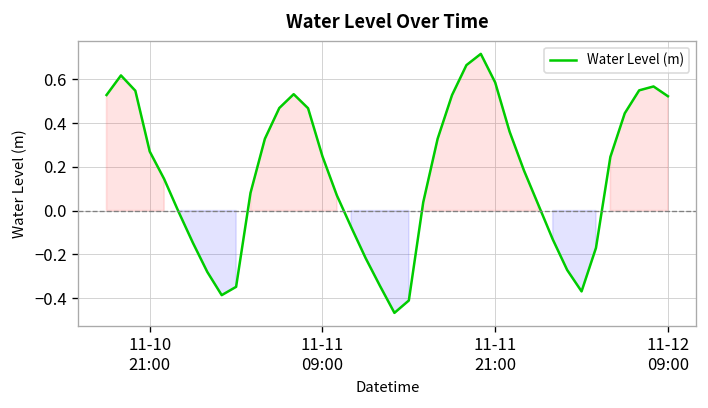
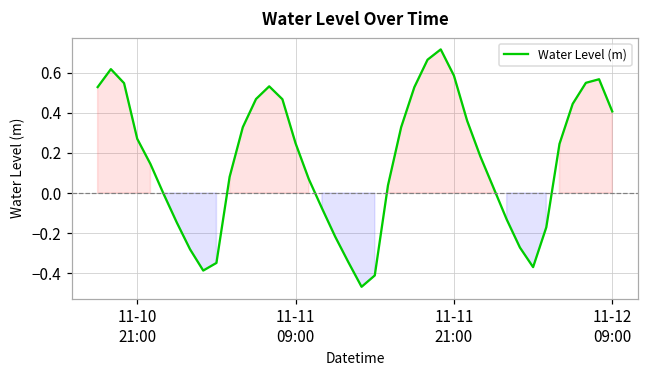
11-12 09:00: 0.52 -> 0.41
